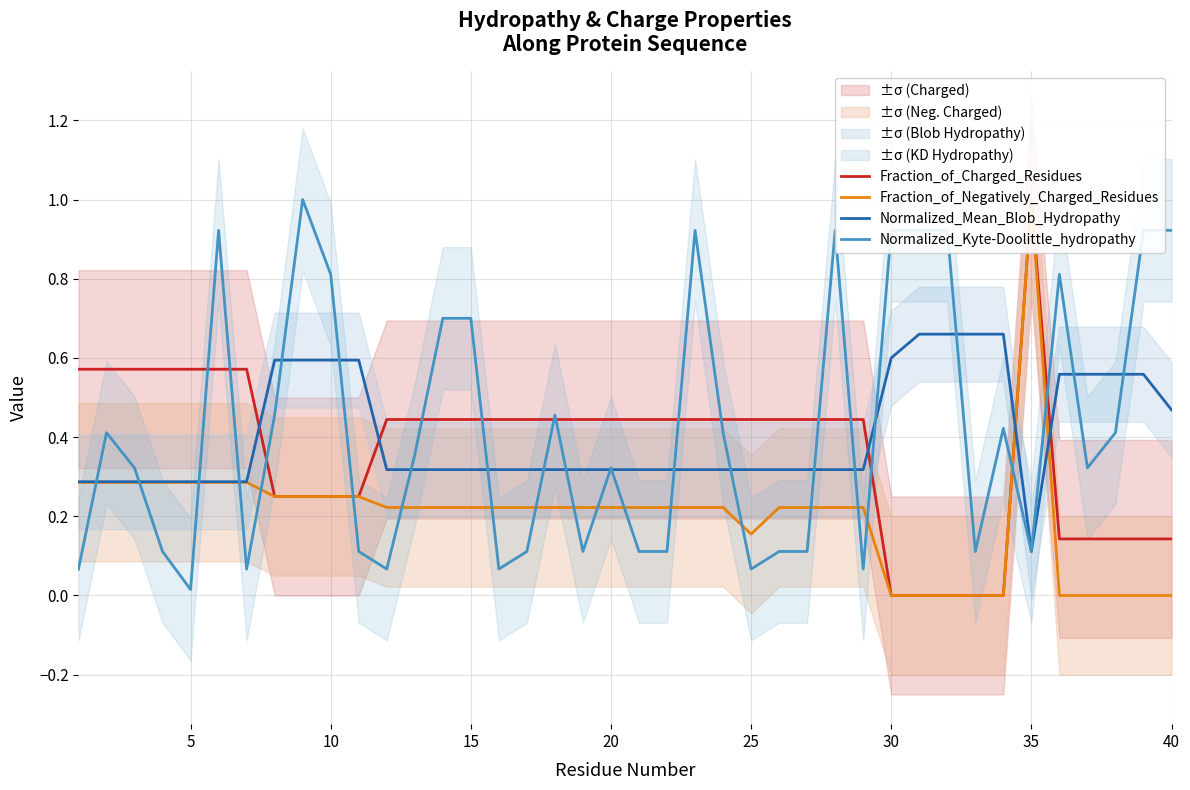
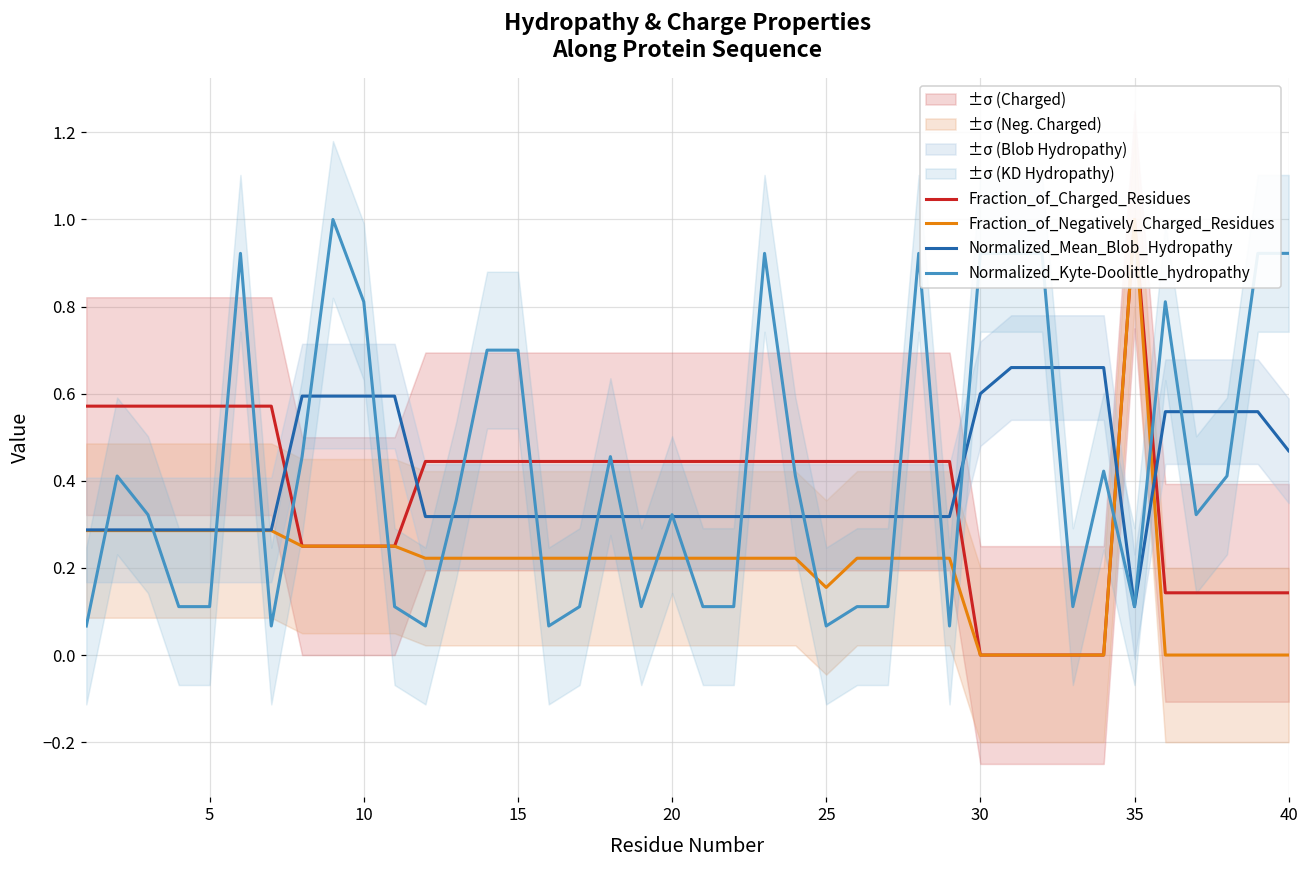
Normalized_Kyte-Doolittle_hydropathy, 5: 0.02 -> 0.11
